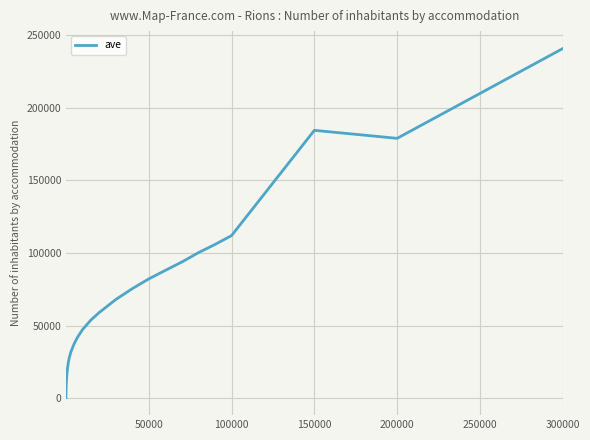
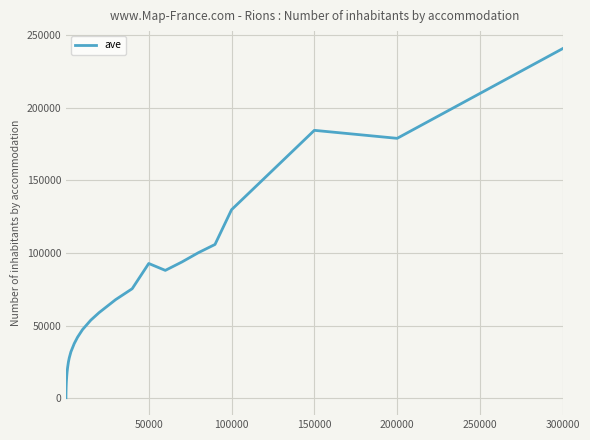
50000: 82000 -> 93000
100000: 112000 -> 130000
